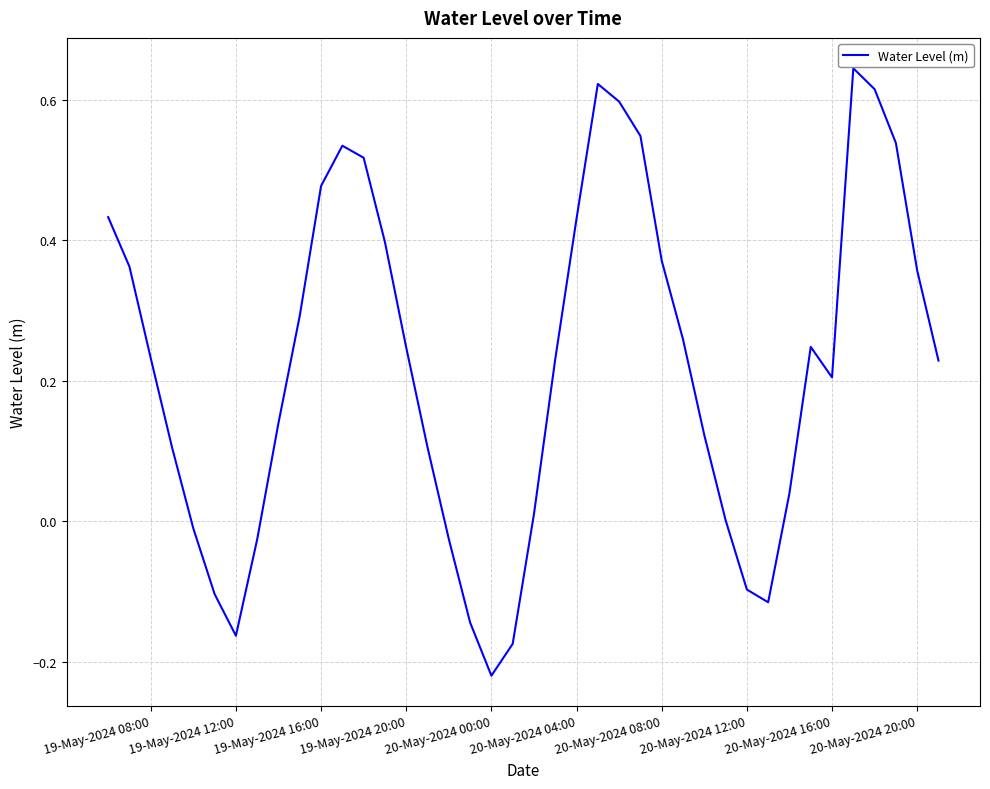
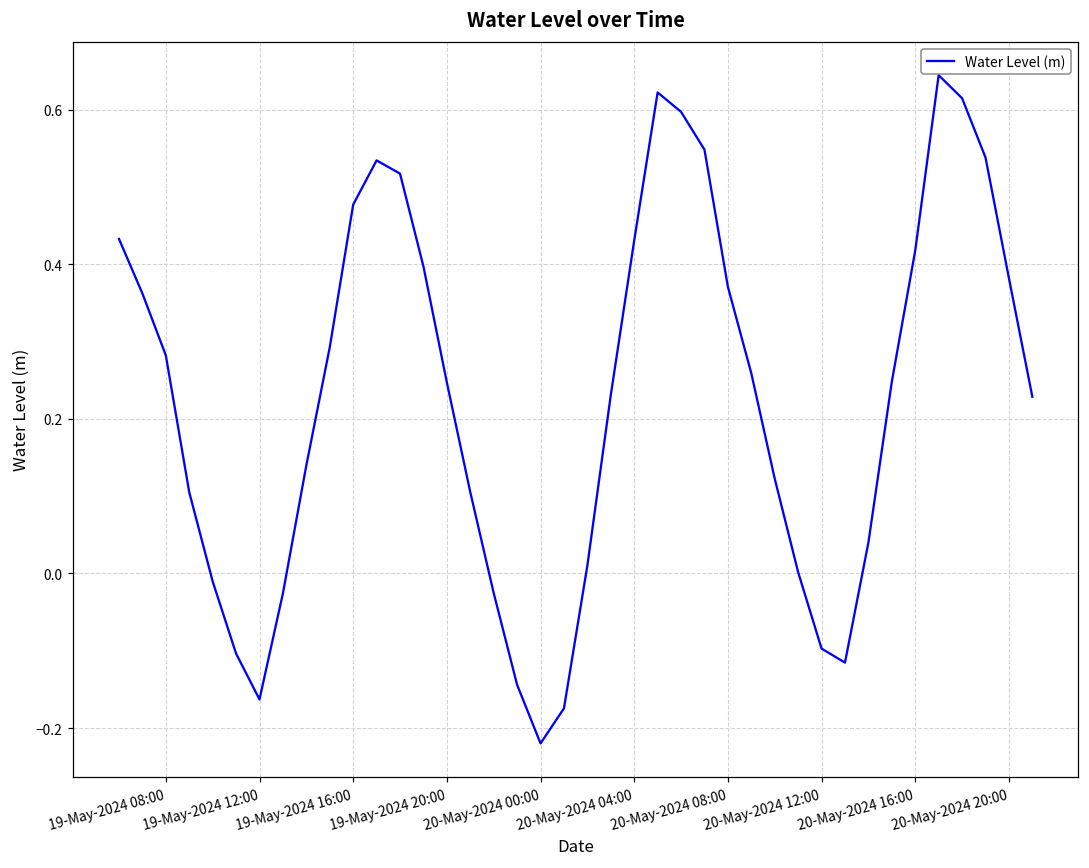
19-May-2024 08:00: 0.23 -> 0.28
20-May-2024 16:00: 0.20 -> 0.42
20-May-2024 20:00: 0.36 -> 0.38
